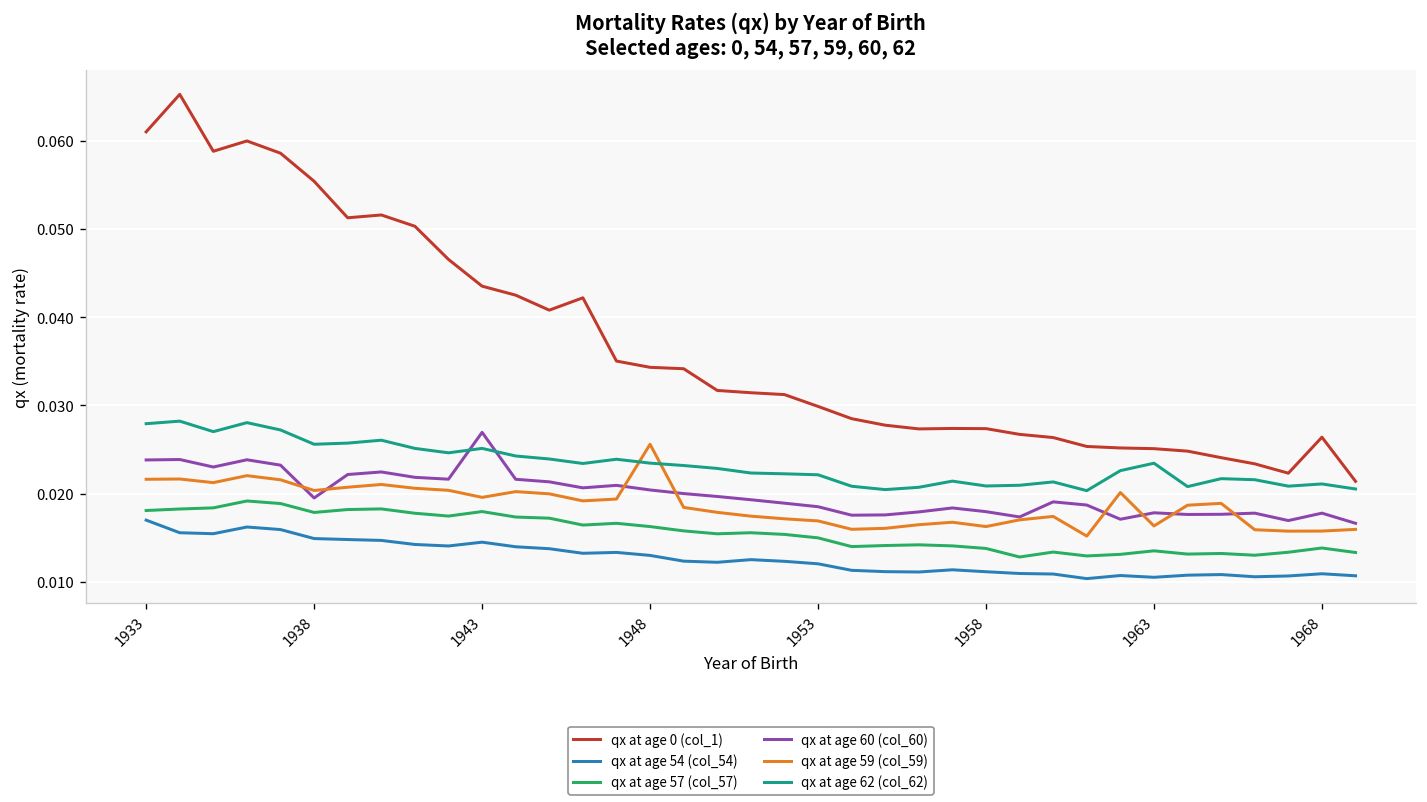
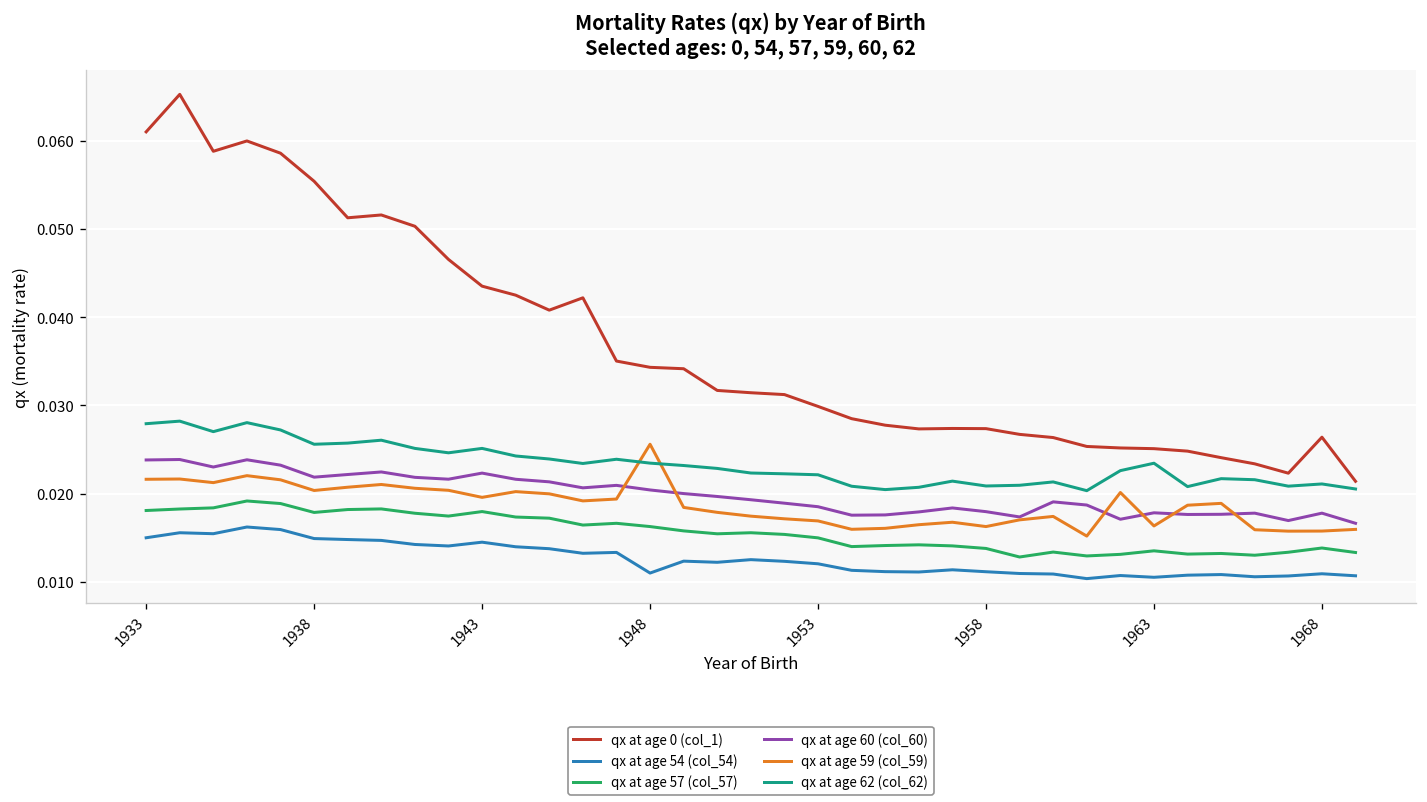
qx at age 54 (col_54), 1933: 0.017 -> 0.015
qx at age 60 (col_60), 1938: 0.020 -> 0.022
qx at age 60 (col_60), 1943: 0.027 -> 0.022
qx at age 54 (col_54), 1948: 0.013 -> 0.011
